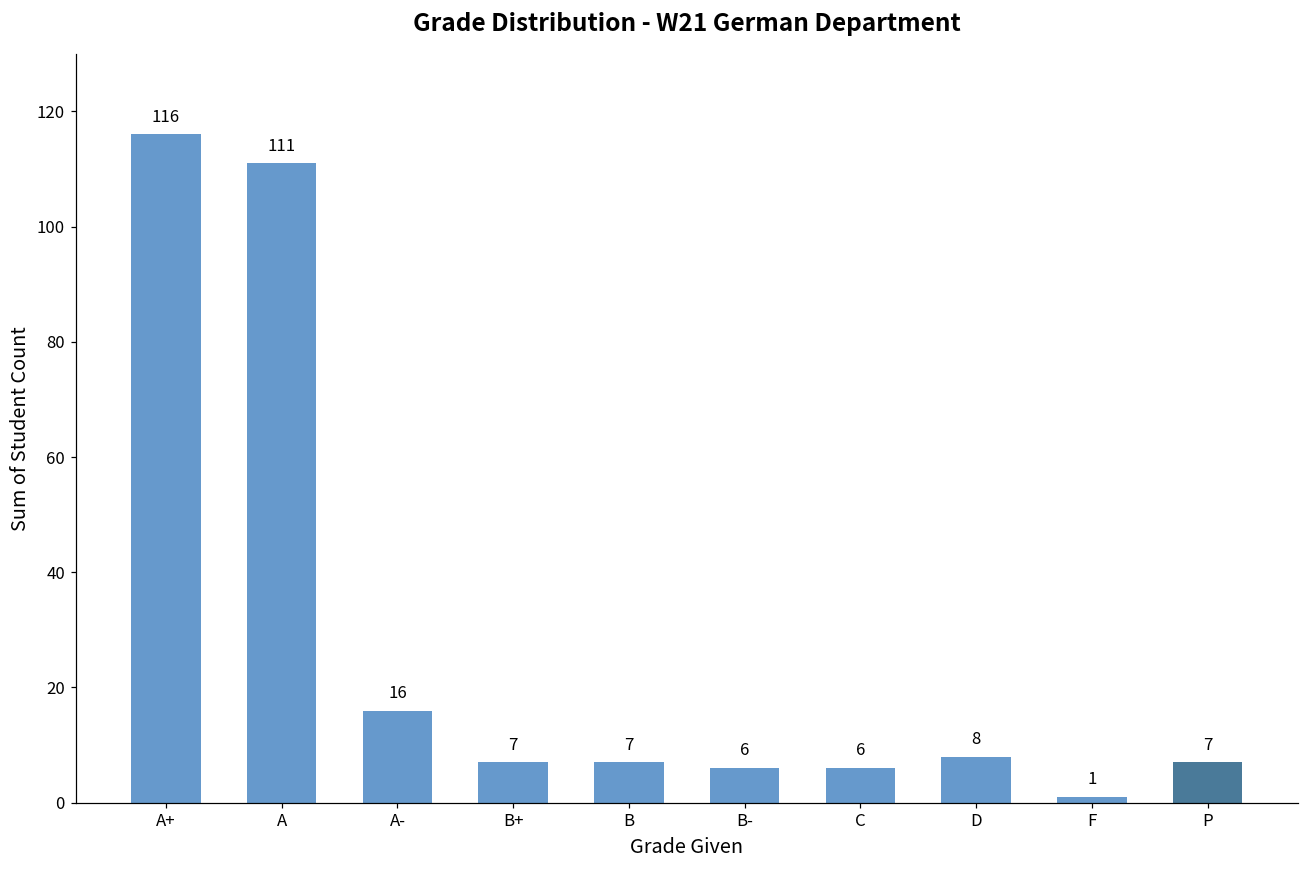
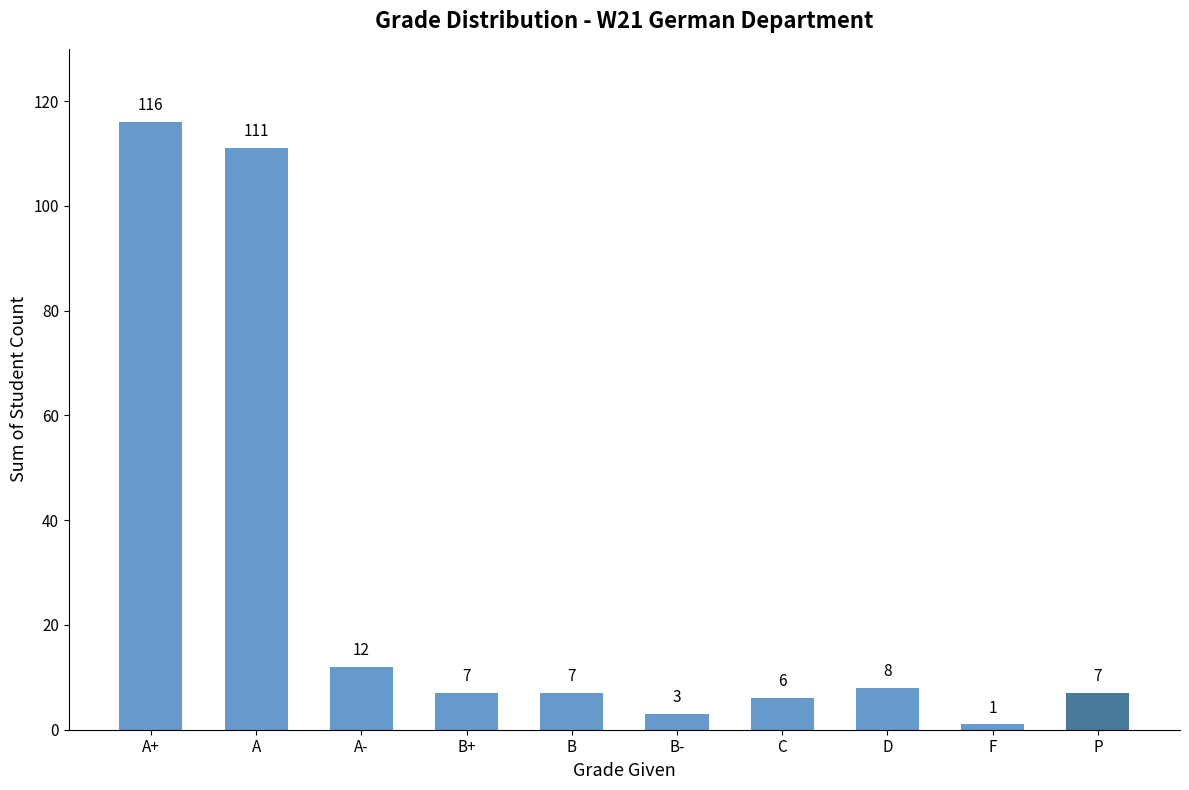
A-: 16 -> 12
B-: 6 -> 3
